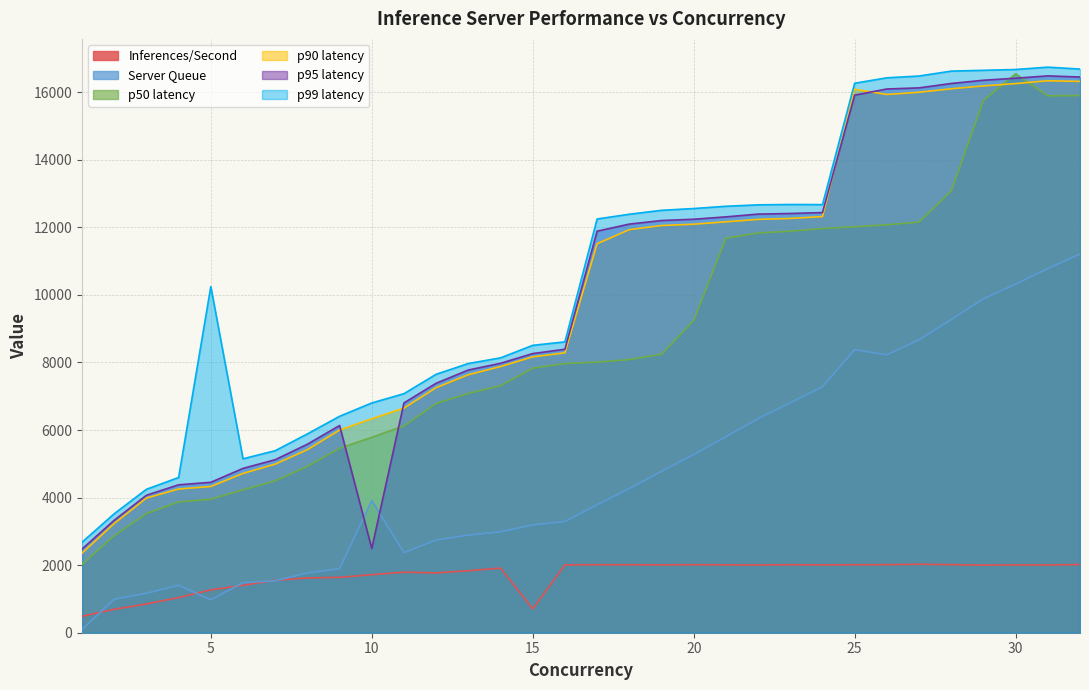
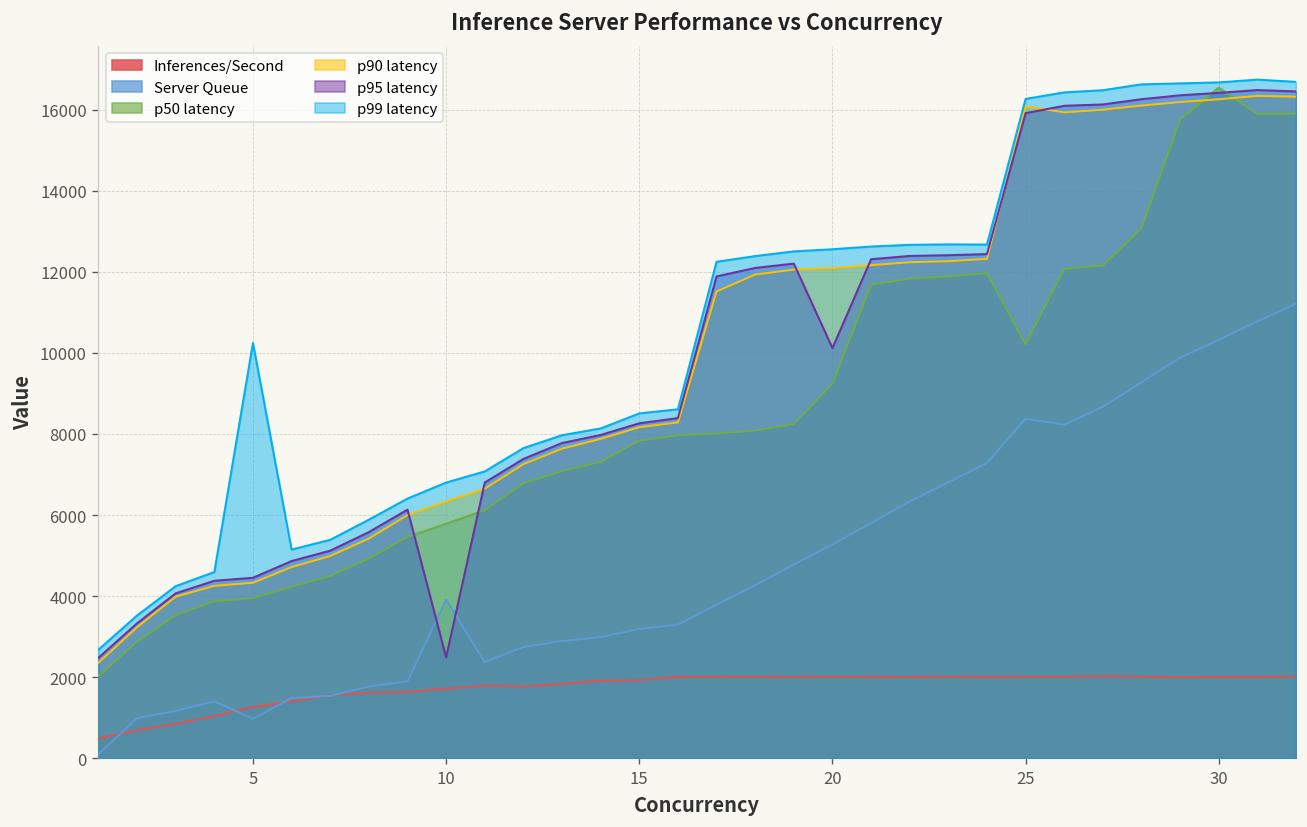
Inferences/Second, 15: 700 -> 1900
p95 latency, 20: 12200 -> 10100
p50 latency, 25: 12000 -> 10200
